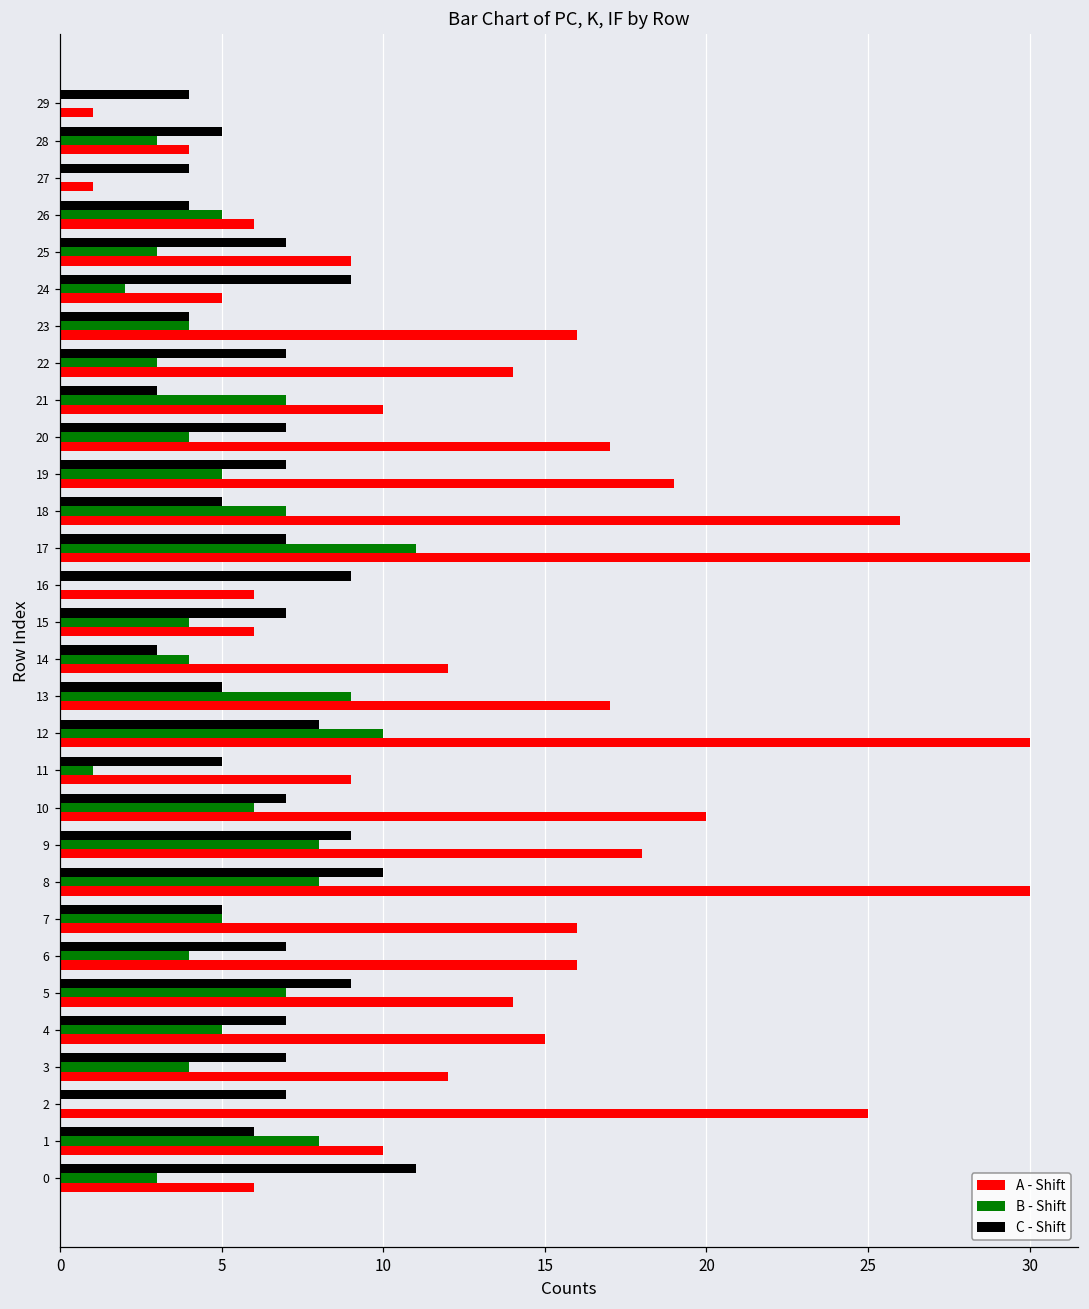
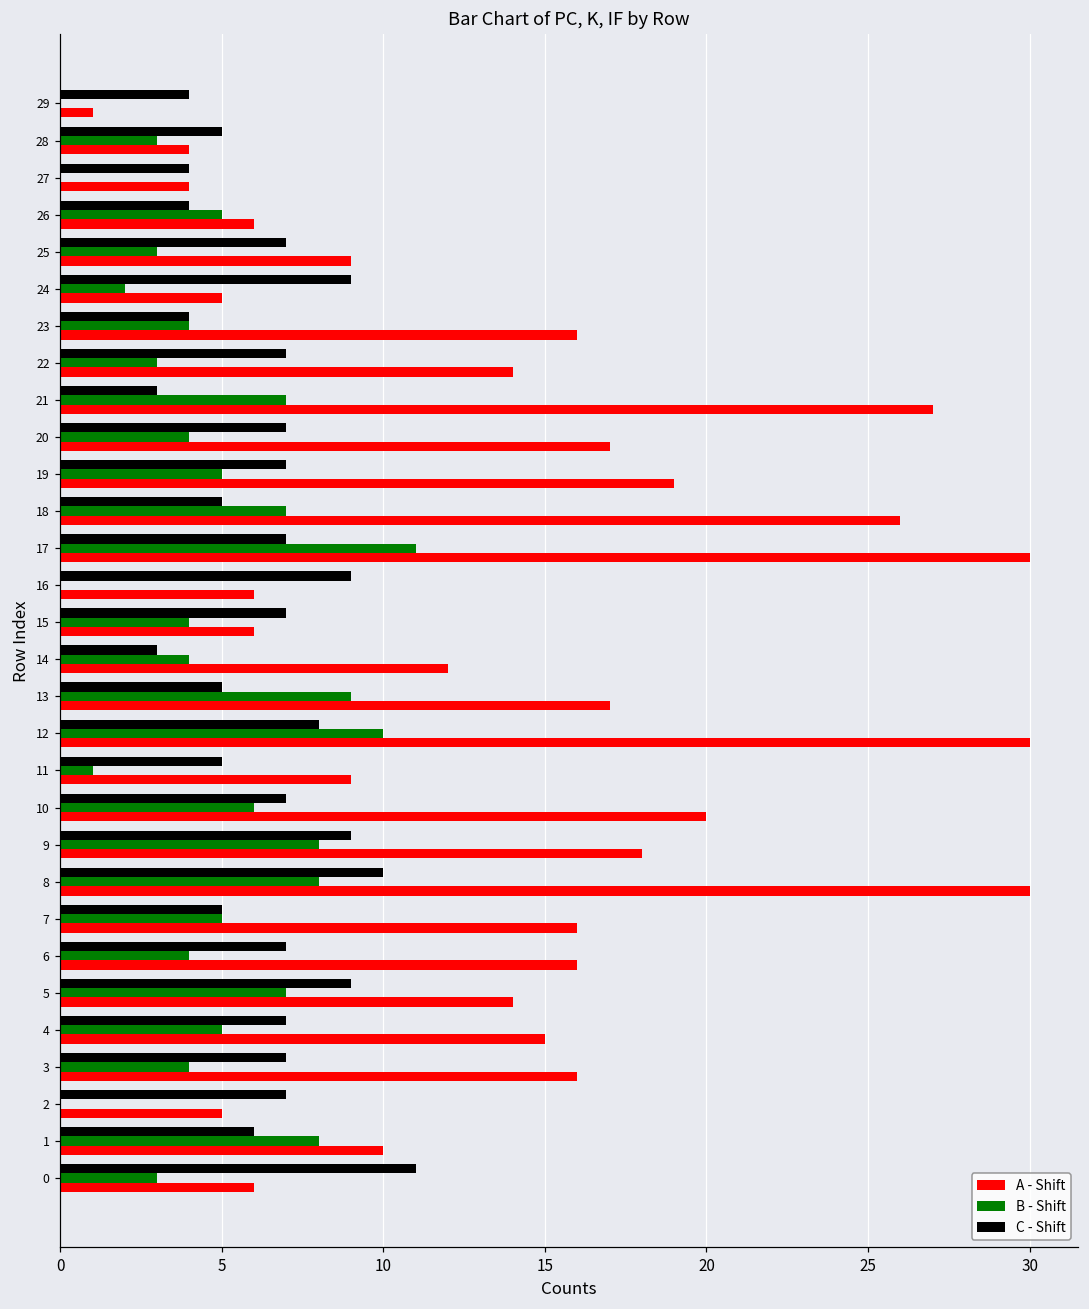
A - Shift, 27: 1 -> 4
A - Shift, 21: 10 -> 27
A - Shift, 3: 12 -> 16
A - Shift, 2: 25 -> 5
